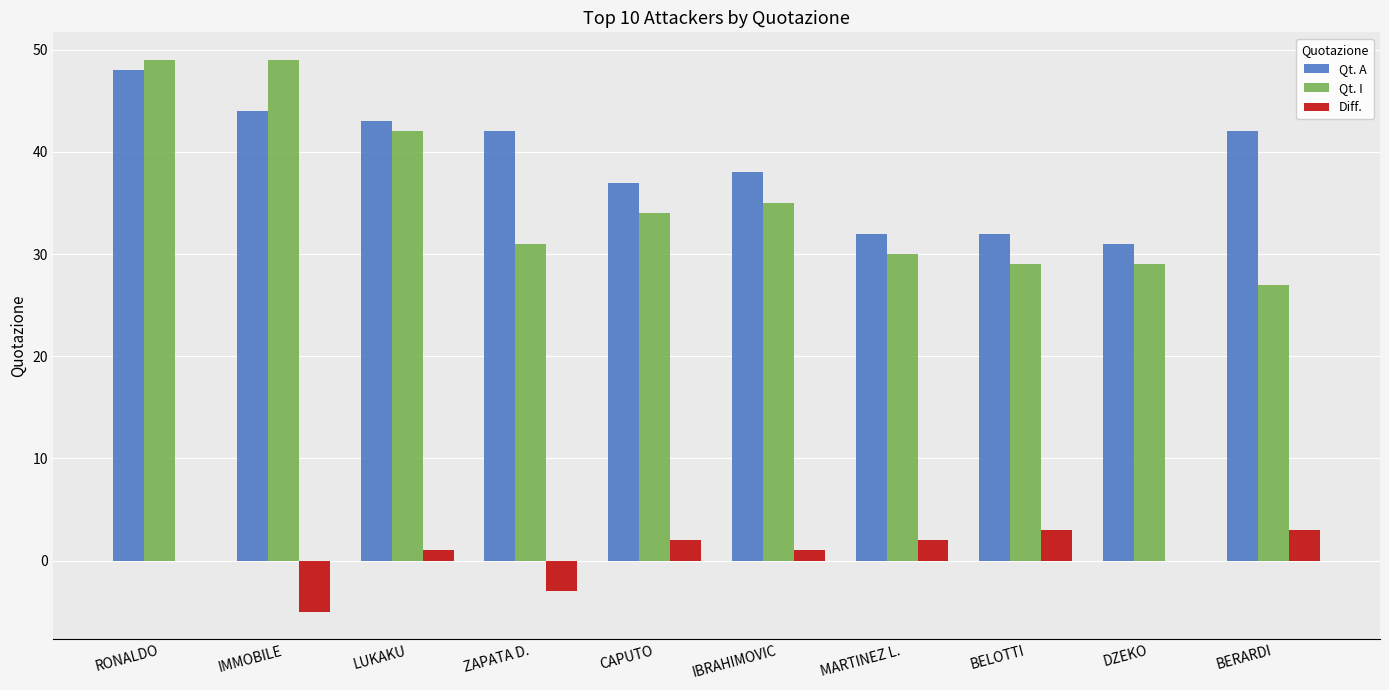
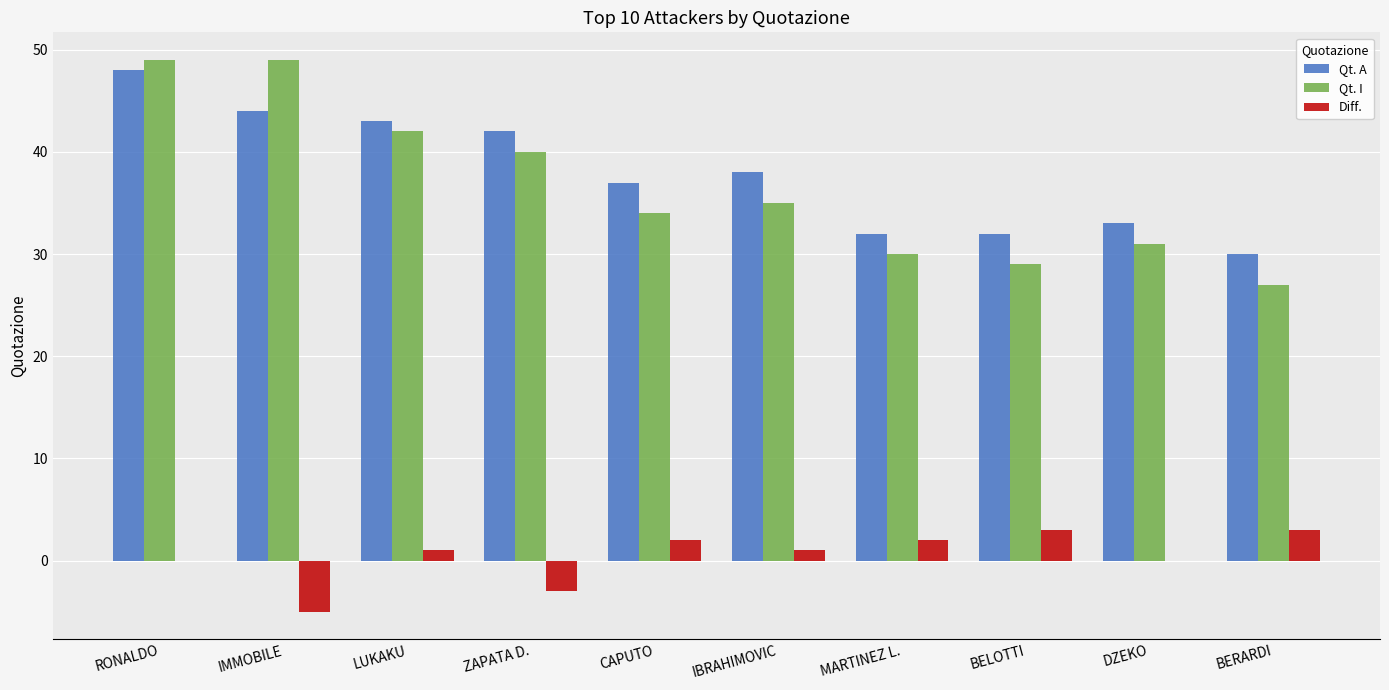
Qt. I, ZAPATA D.: 31 -> 40
Qt. A, DZEKO: 31 -> 33
Qt. I, DZEKO: 29 -> 31
Qt. A, BERARDI: 42 -> 30
